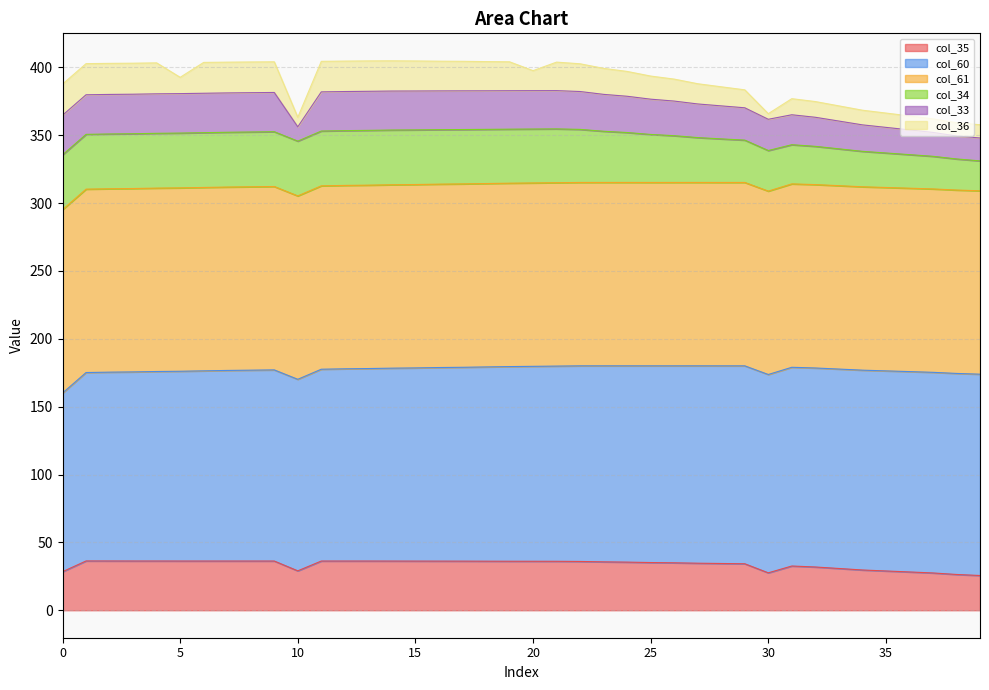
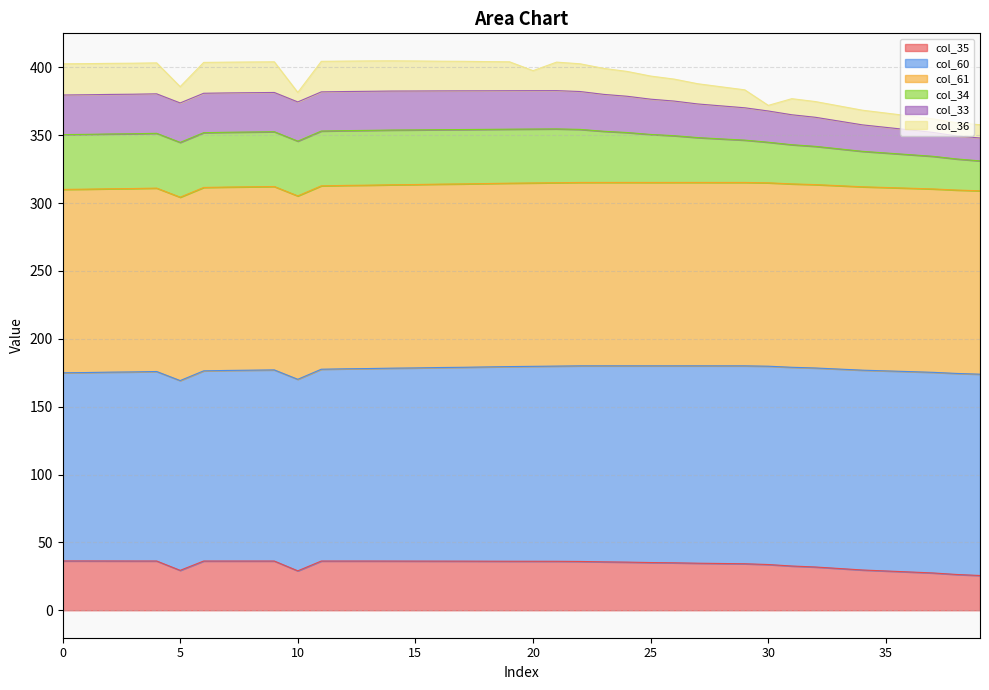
col_35, 0: 28 -> 36
col_60, 0: 132 -> 139
col_35, 5: 36 -> 29
col_33, 10: 11 -> 29
col_35, 30: 28 -> 34
